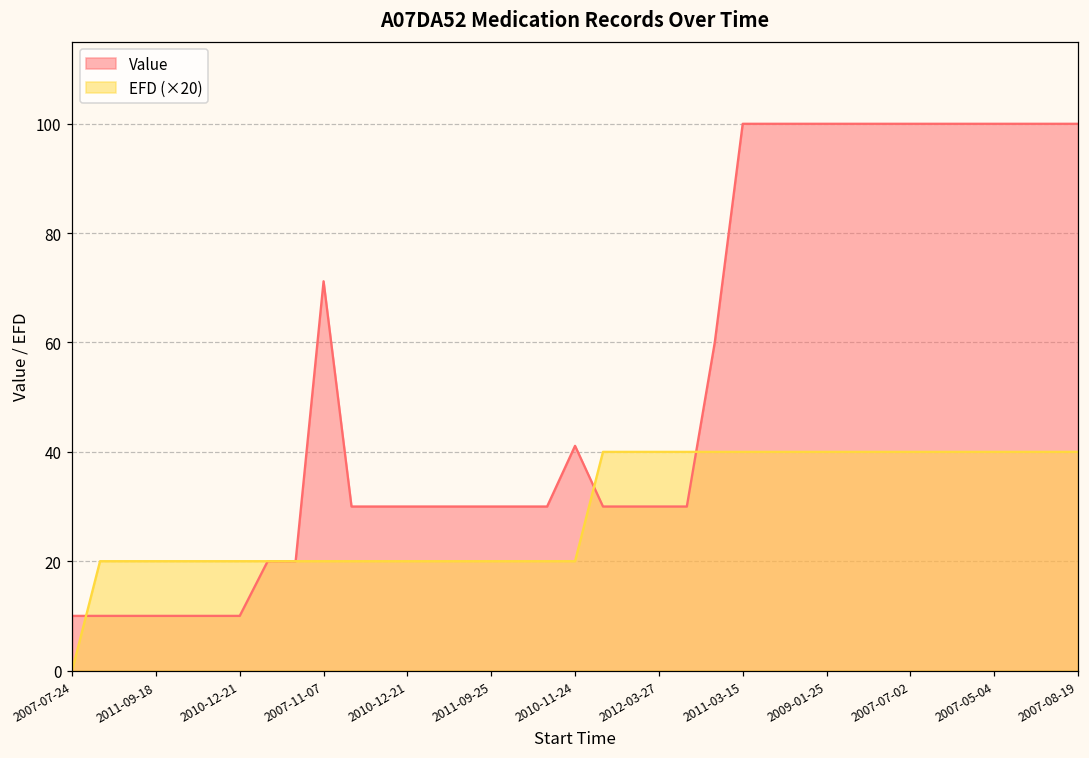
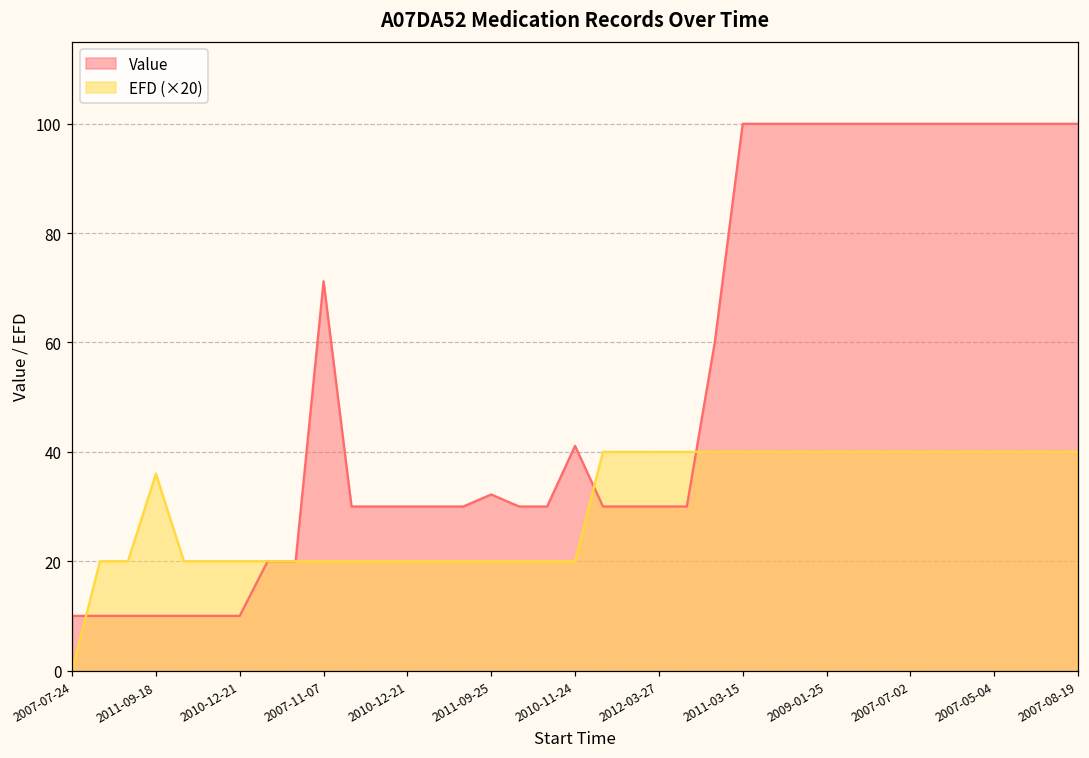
EFD (×20), 2011-09-18: 20 -> 36
Value, 2011-09-25: 30 -> 32
